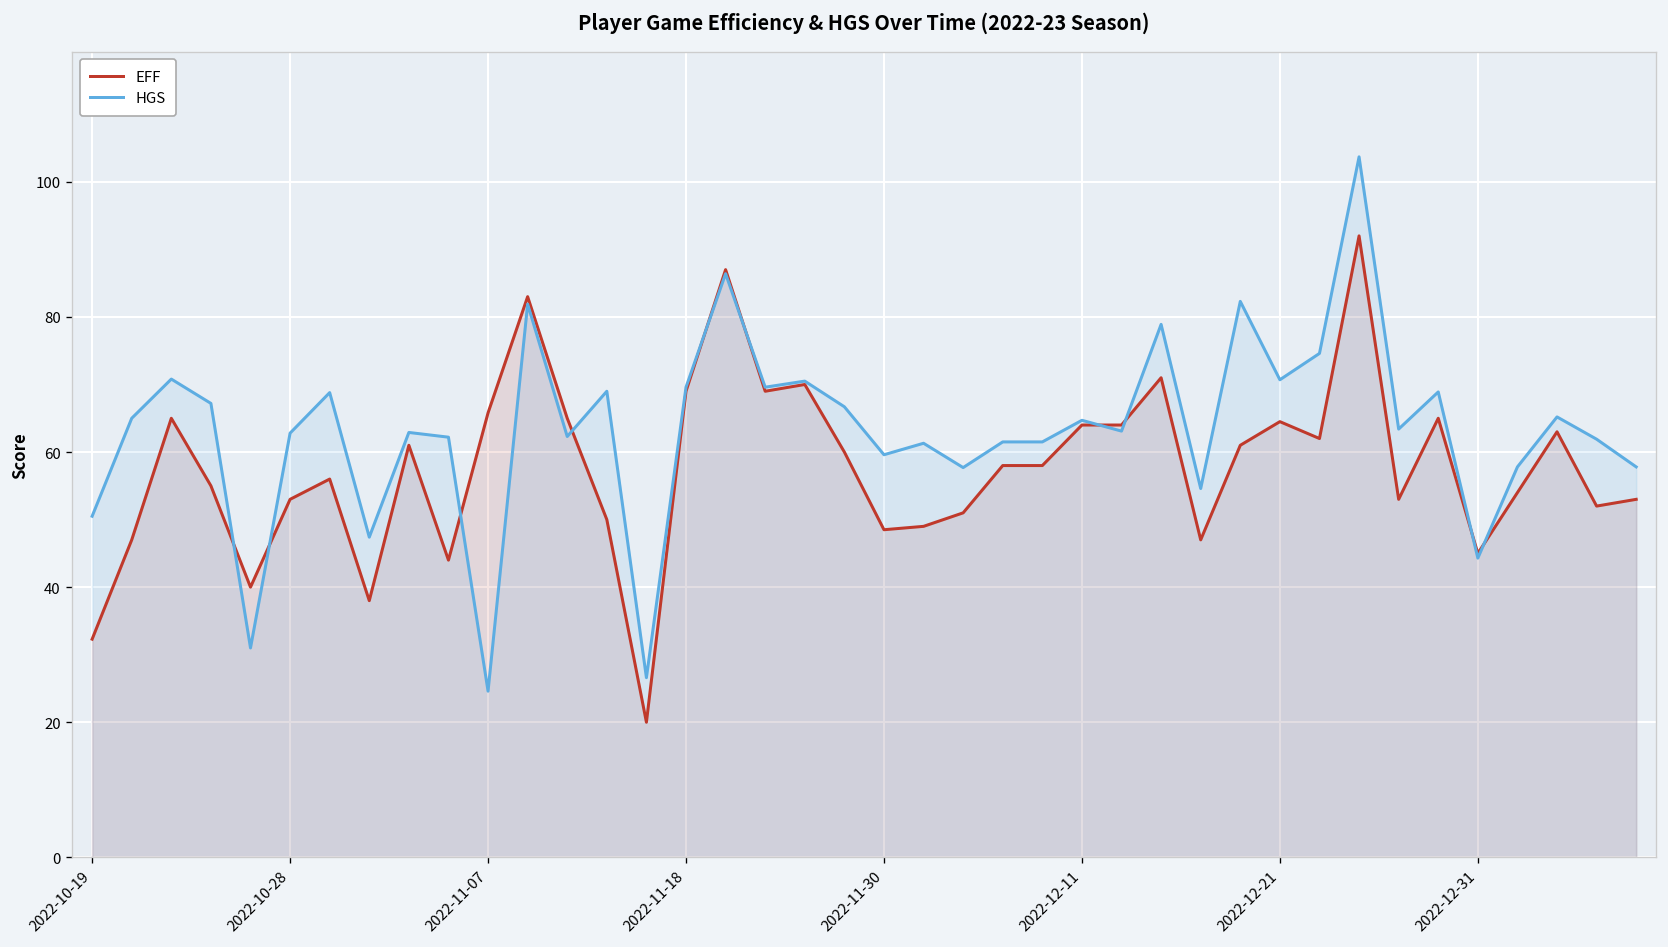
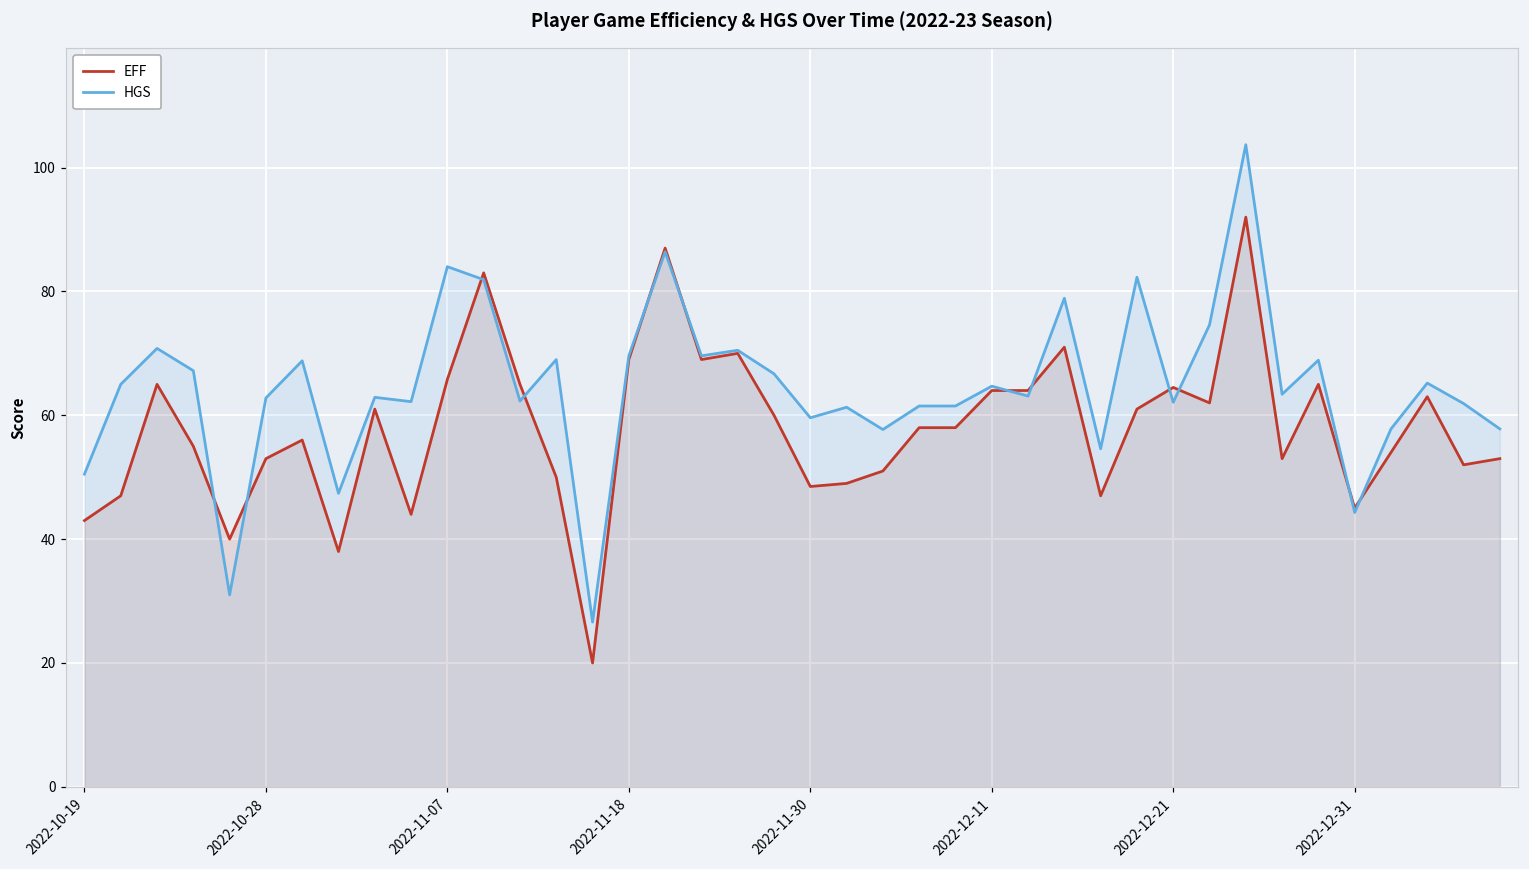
EFF, 2022-10-19: 32 -> 43
HGS, 2022-11-07: 25 -> 84
HGS, 2022-12-21: 71 -> 62
